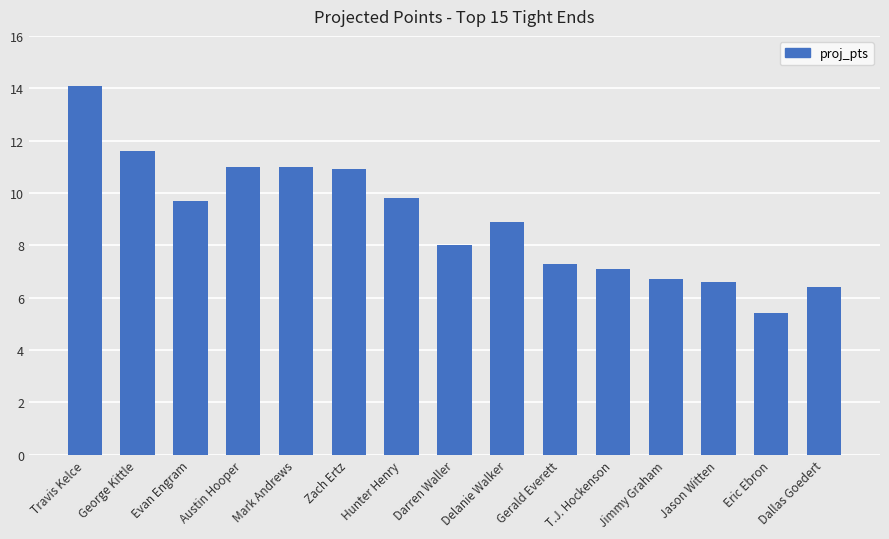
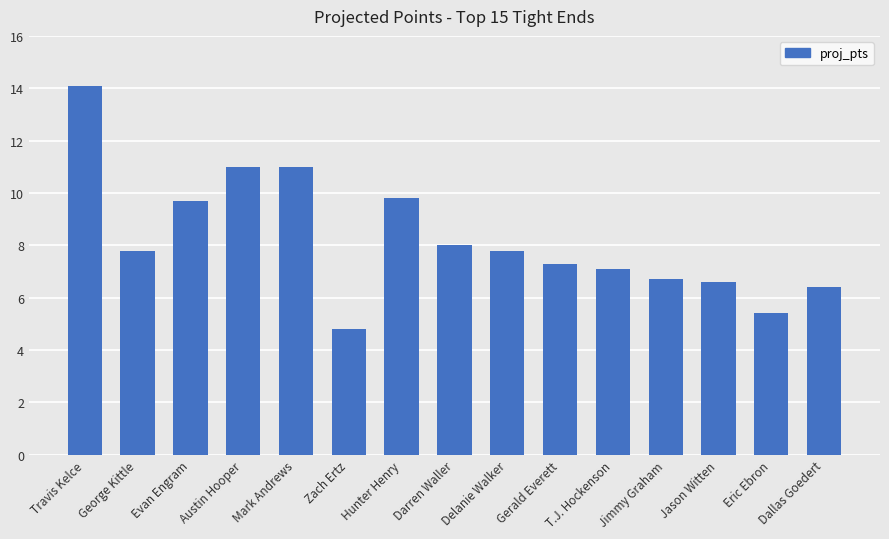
George Kittle: 11.6 -> 7.8
Zach Ertz: 10.9 -> 4.8
Delanie Walker: 8.9 -> 7.8
